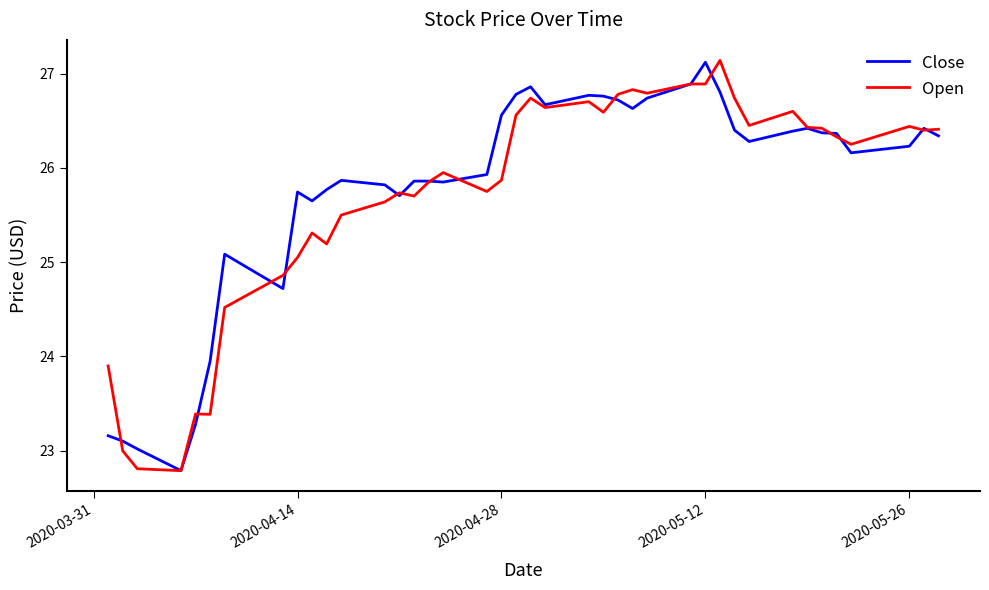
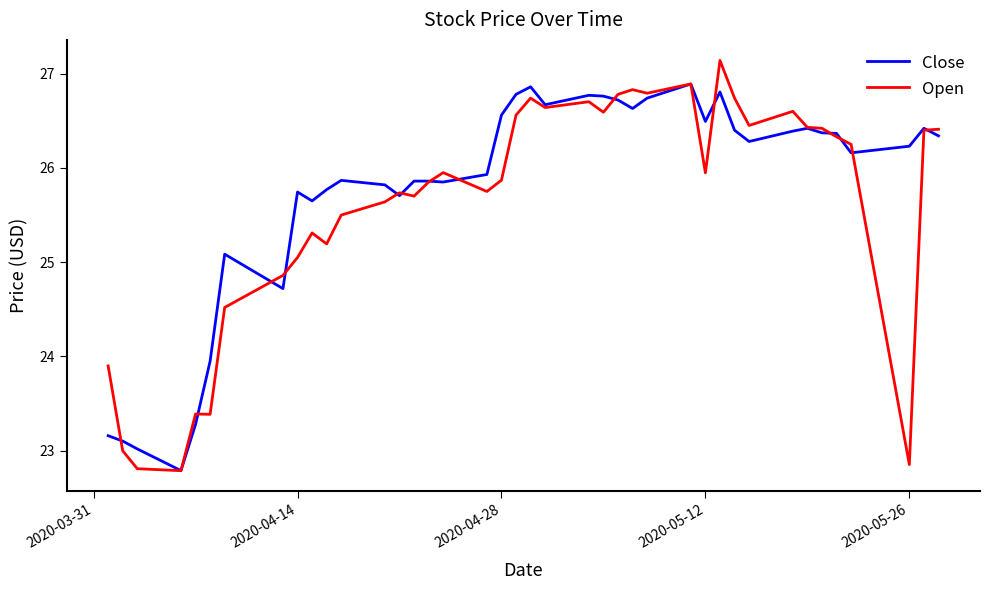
Close, 2020-05-12: 27.1 -> 26.5
Open, 2020-05-12: 26.9 -> 25.9
Open, 2020-05-26: 26.4 -> 22.9
